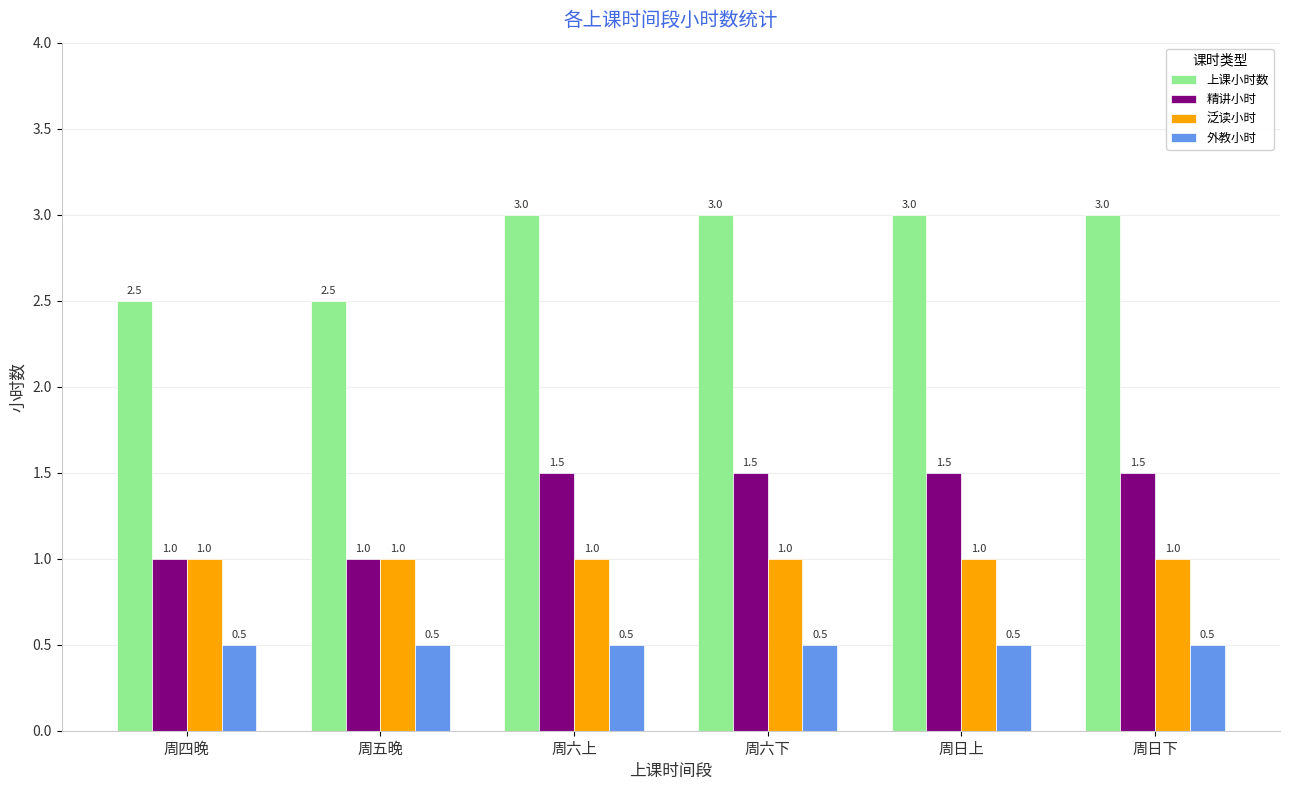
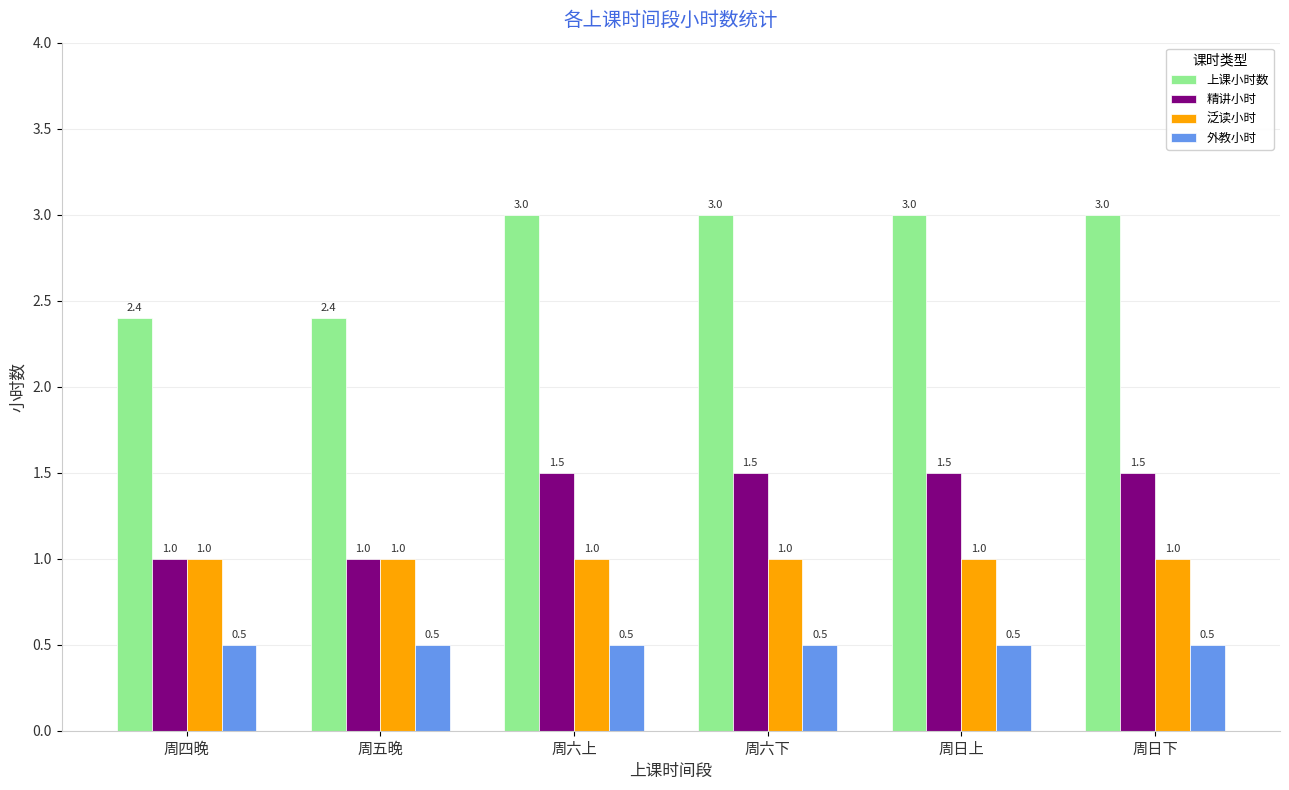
上课小时数, 周四晚: 2.5 -> 2.4
上课小时数, 周五晚: 2.5 -> 2.4
